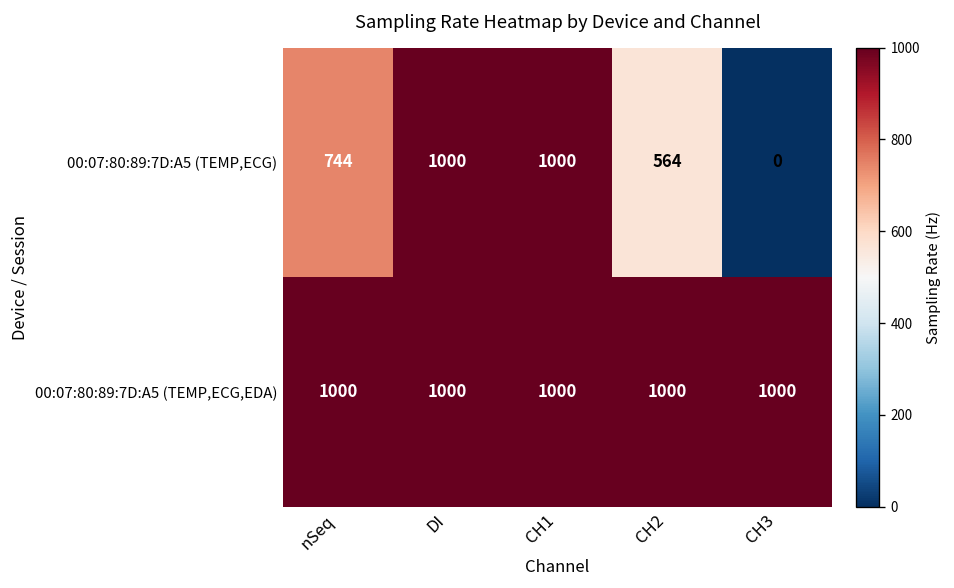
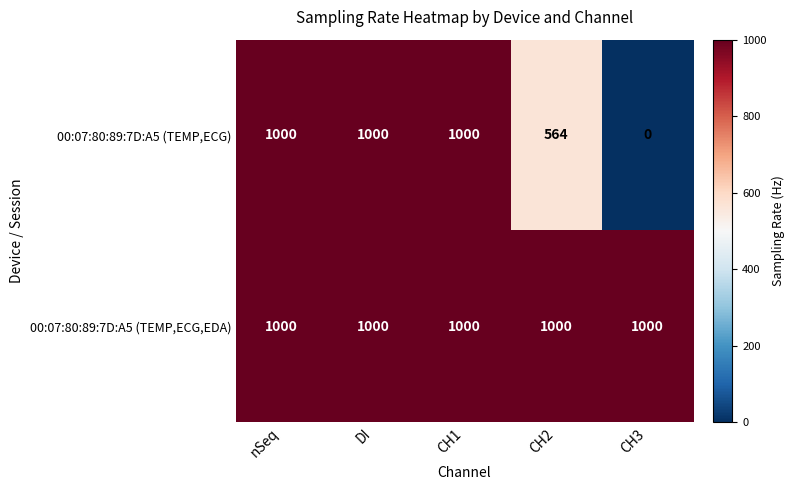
00:07:80:89:7D:A5 (TEMP,ECG), nSeq: 744 -> 1000
